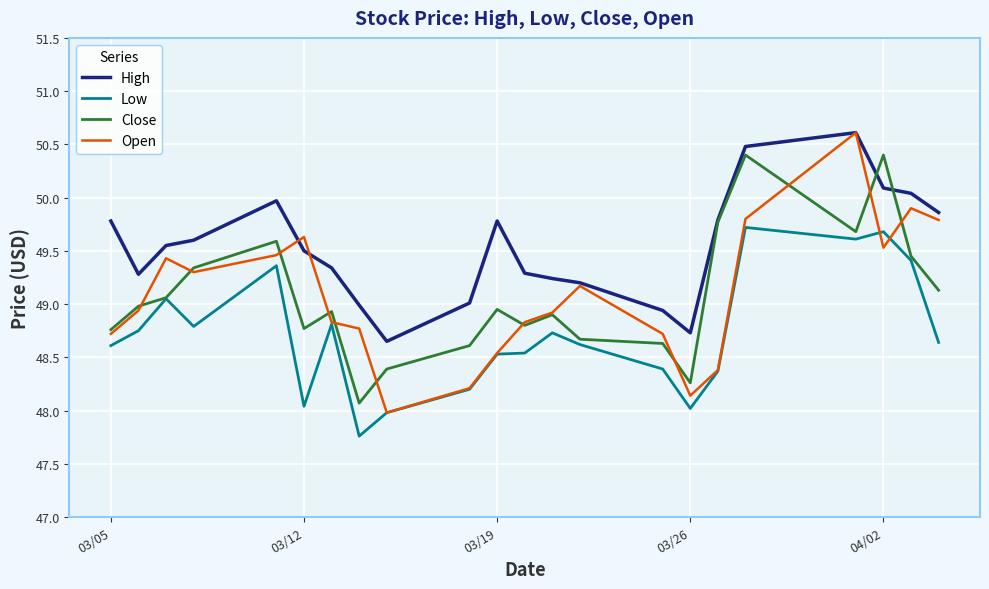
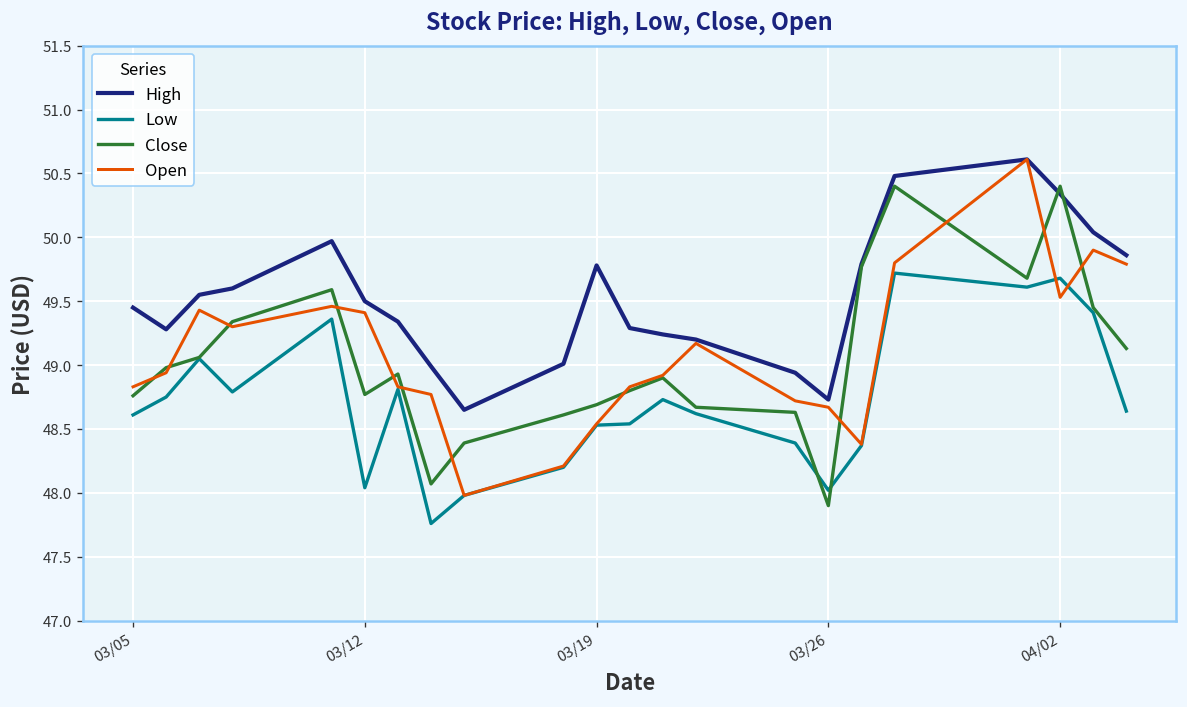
High, 03/05: 49.78 -> 49.45
Open, 03/05: 48.72 -> 48.83
Open, 03/12: 49.63 -> 49.41
Close, 03/19: 48.95 -> 48.69
Close, 03/26: 48.26 -> 47.90
Open, 03/26: 48.14 -> 48.67
High, 04/02: 50.09 -> 50.34
